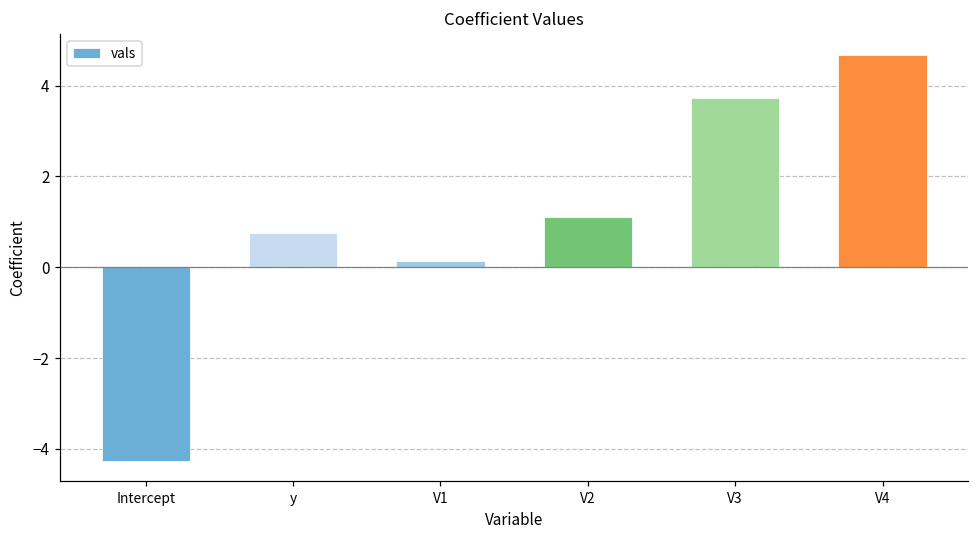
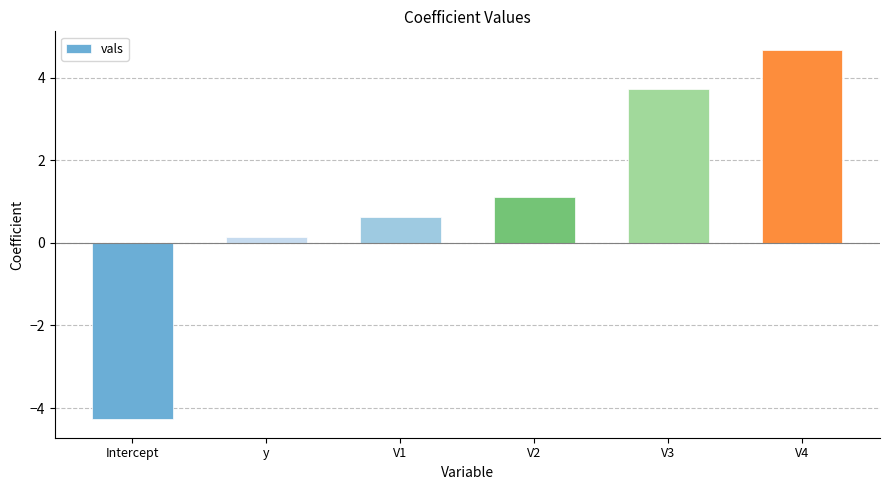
y: 0.7 -> 0.1
V1: 0.1 -> 0.6
